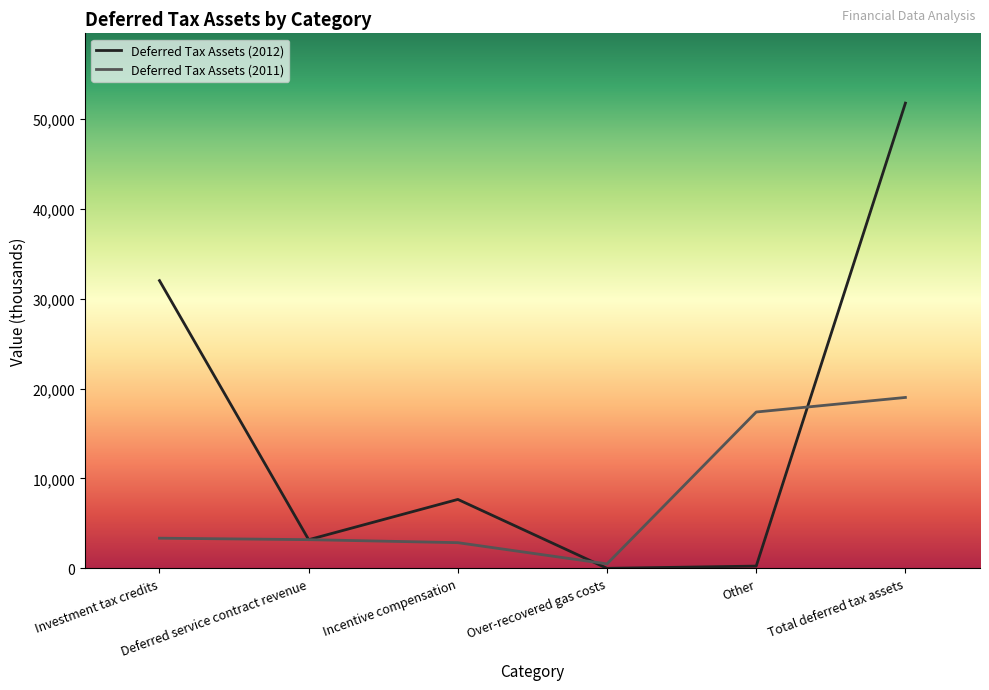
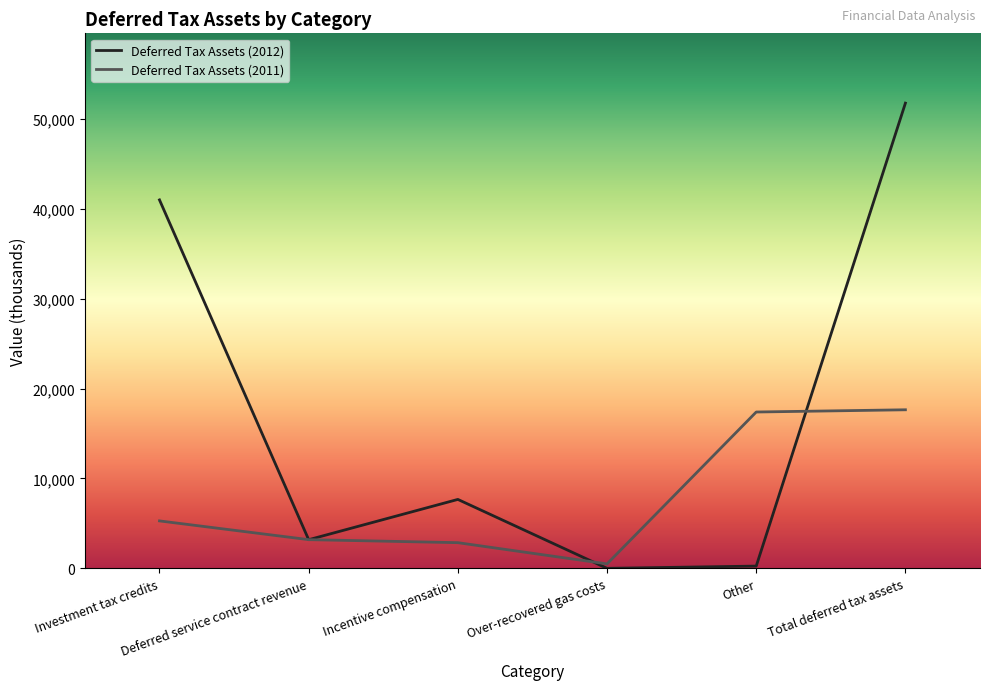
Deferred Tax Assets (2012), Investment tax credits: 32,000 -> 41,000
Deferred Tax Assets (2011), Investment tax credits: 3,000 -> 5,000
Deferred Tax Assets (2011), Total deferred tax assets: 19,000 -> 18,000
